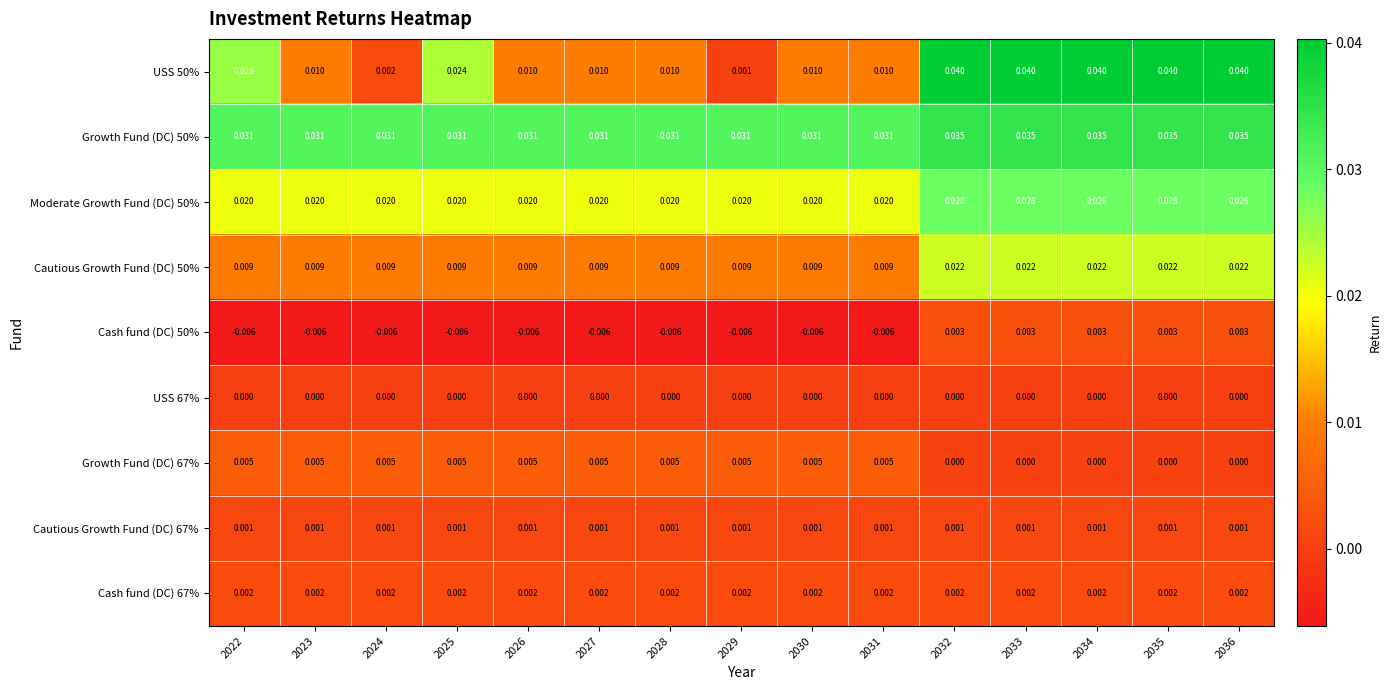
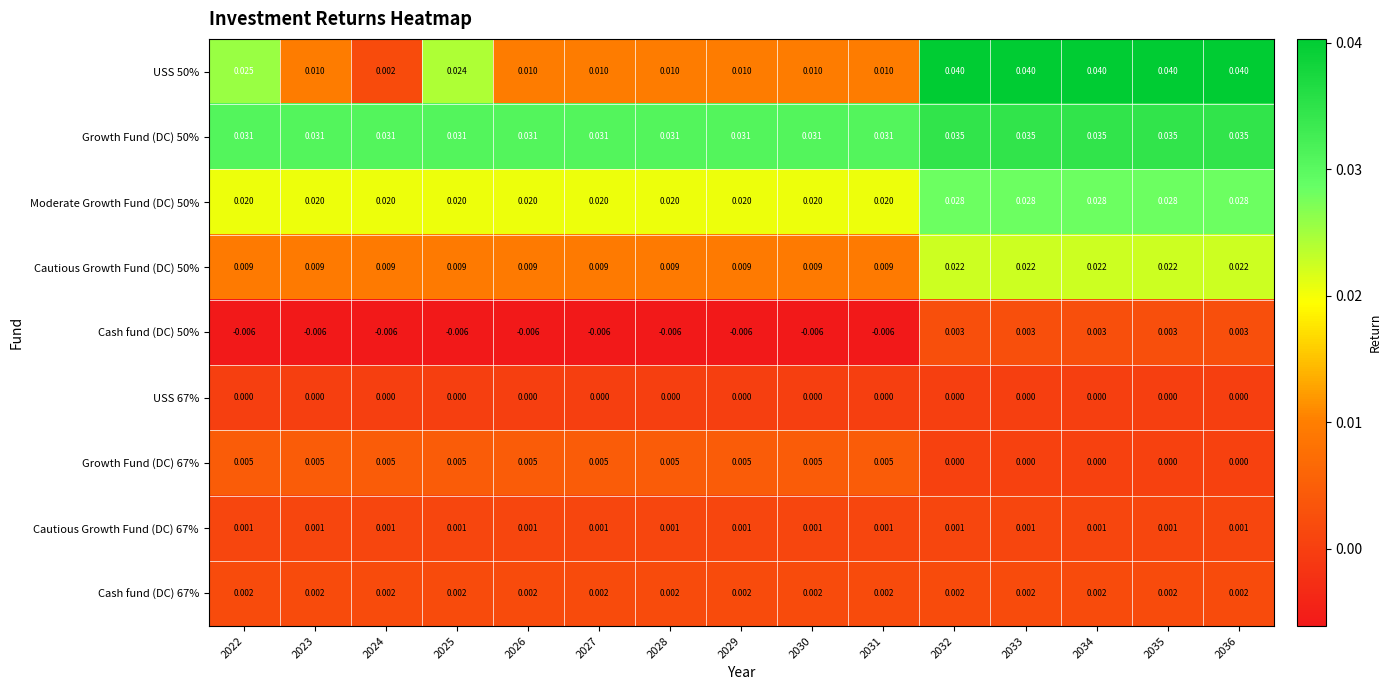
USS 50%, 2029: 0.001 -> 0.010
